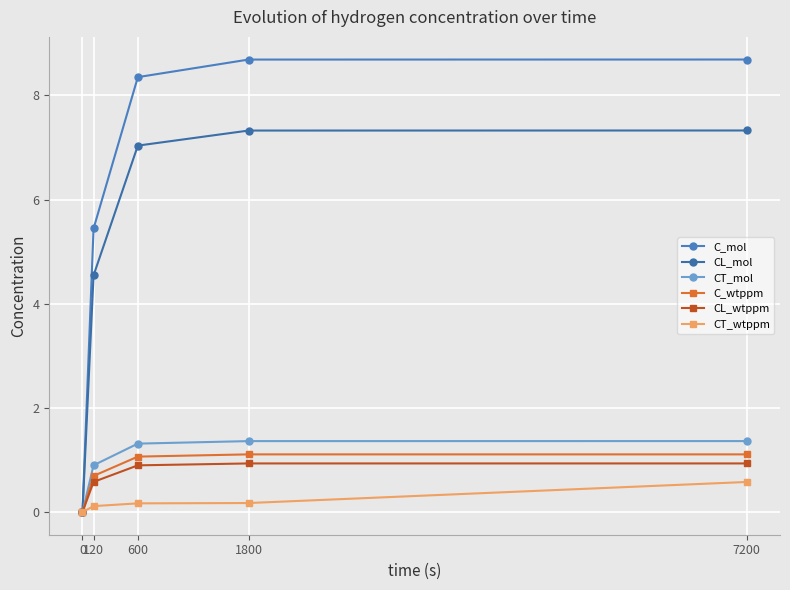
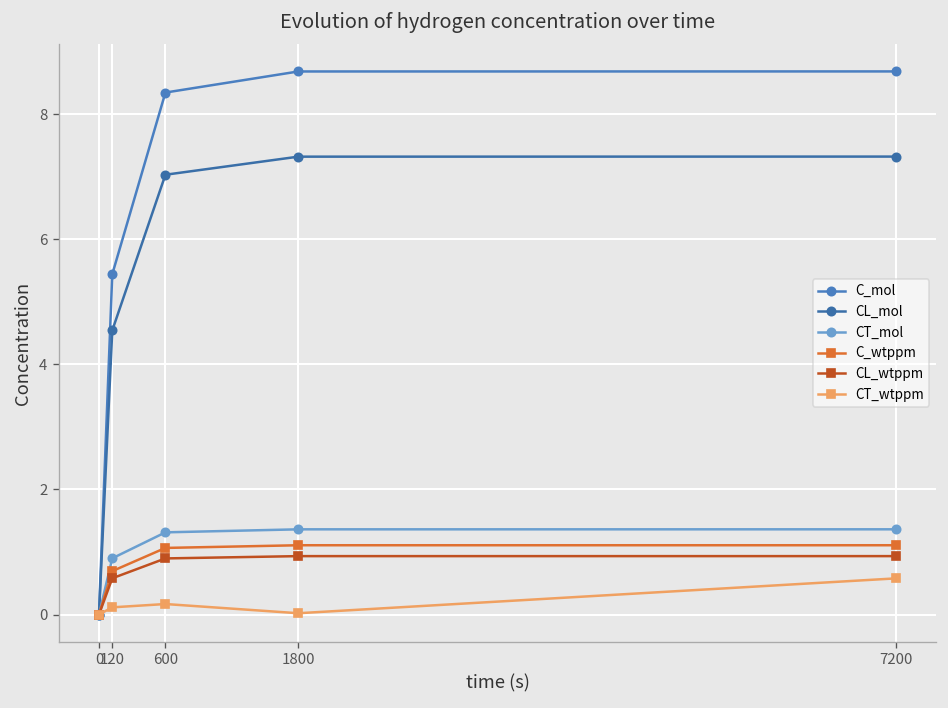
CT_wtppm, 1800: 0.2 -> 0.0
